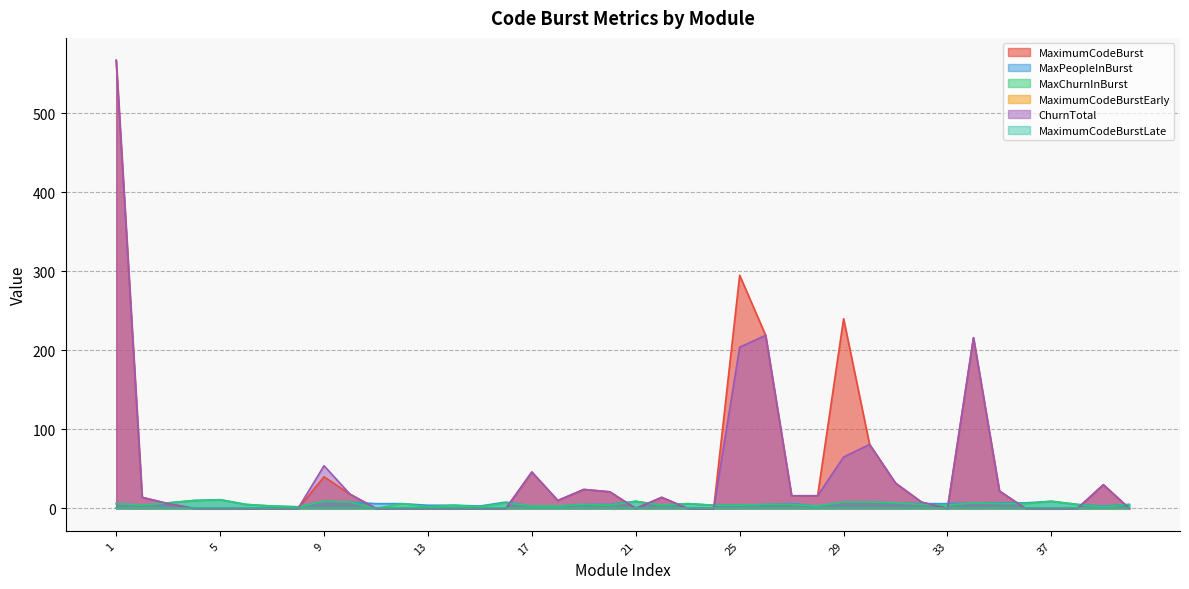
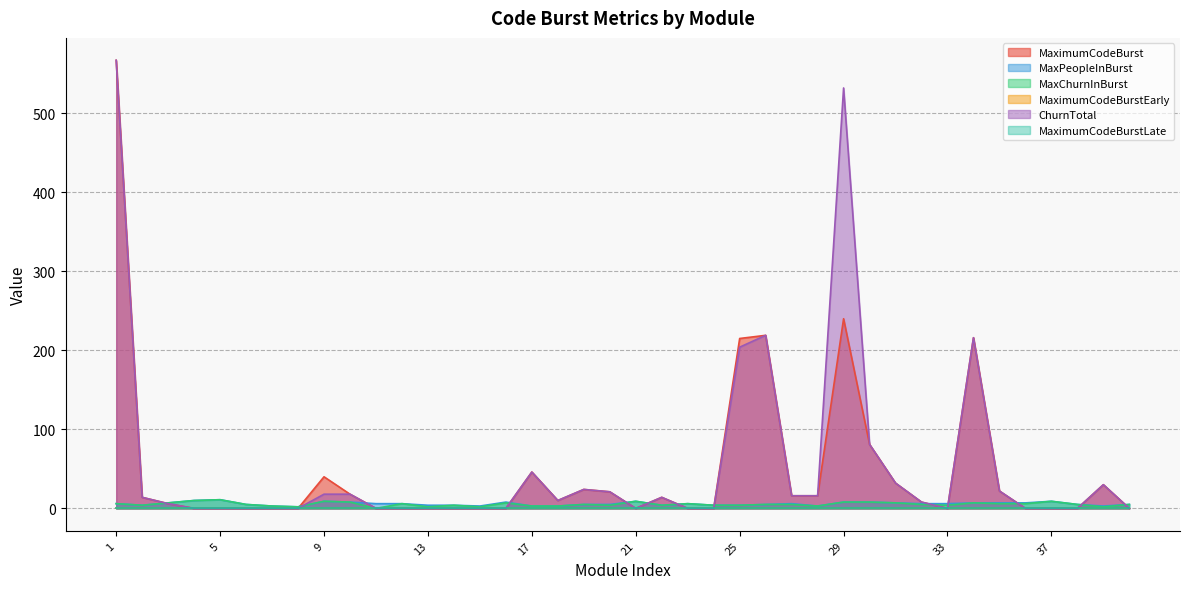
ChurnTotal, 9: 50 -> 20
MaximumCodeBurst, 25: 300 -> 220
ChurnTotal, 29: 70 -> 530
